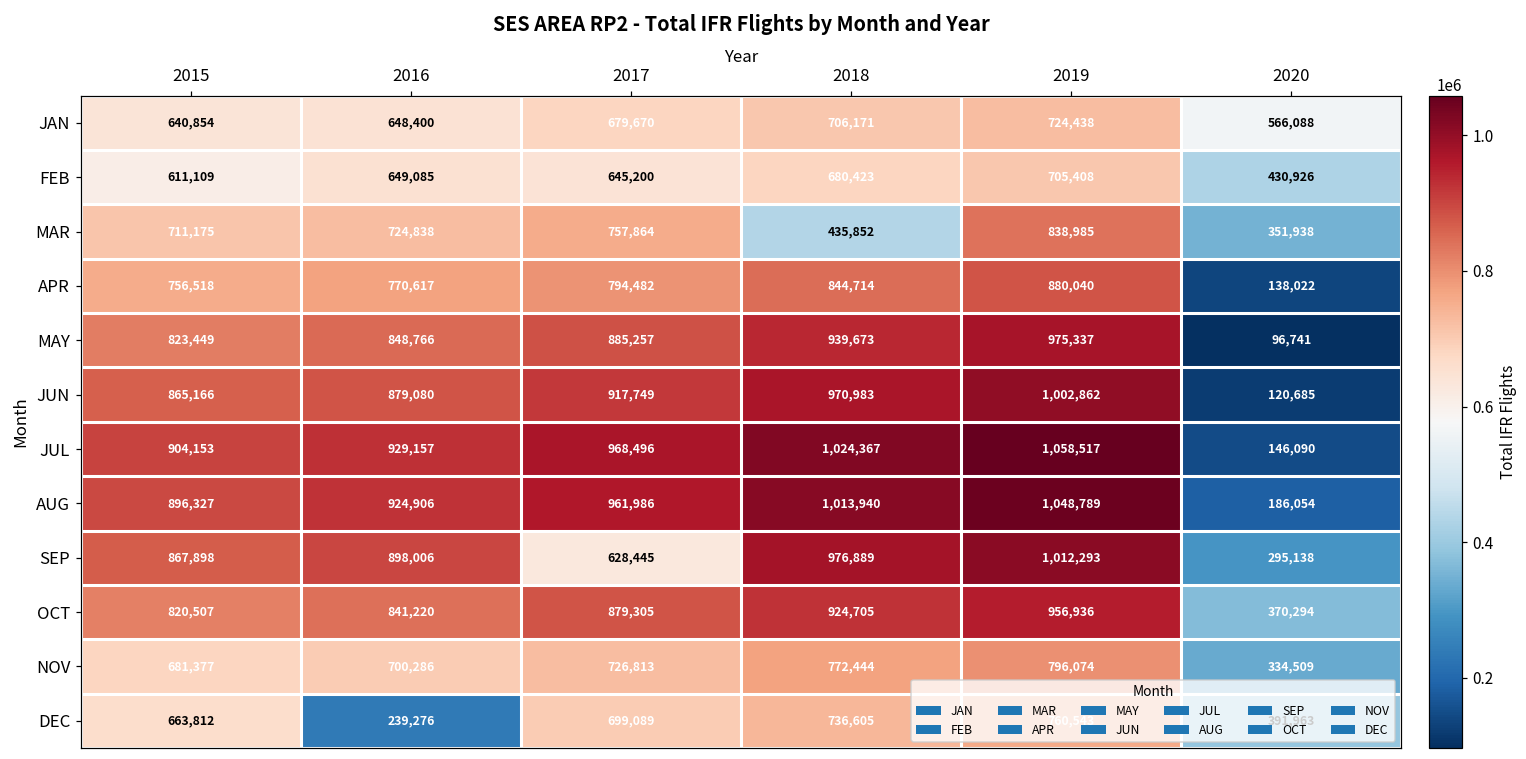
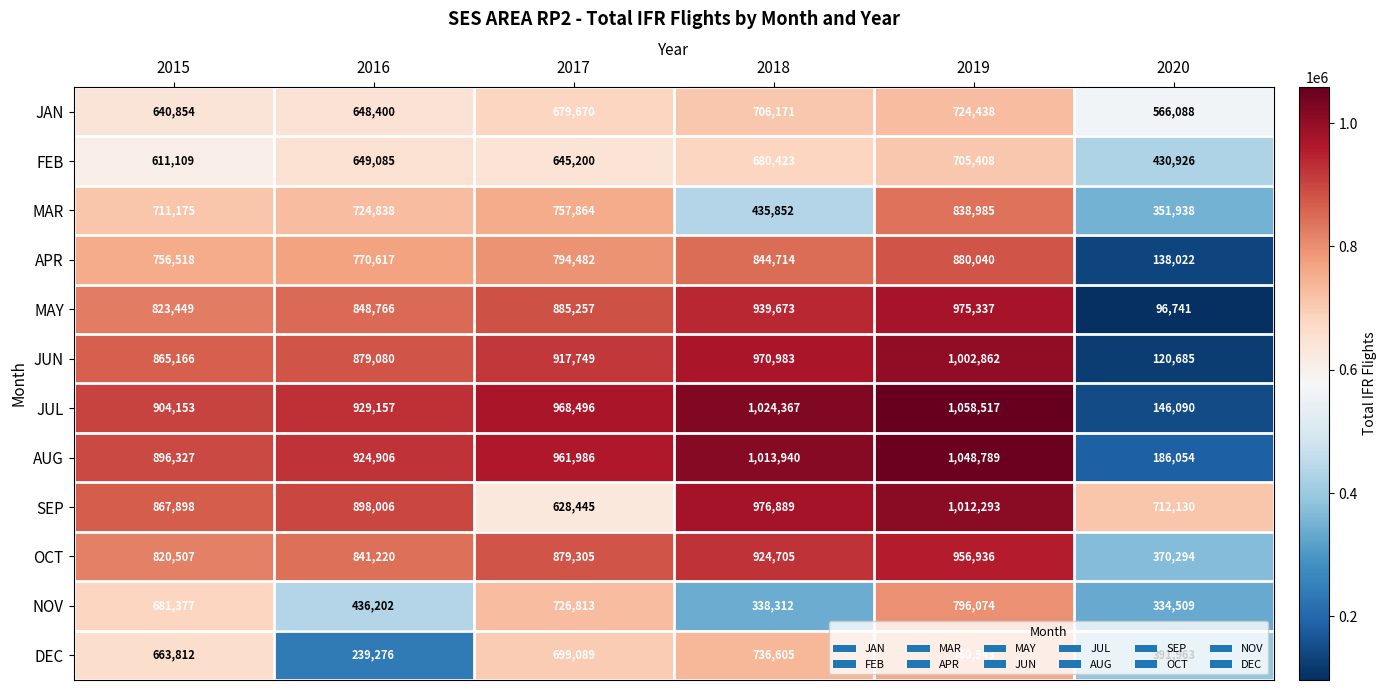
SEP, 2020: 295,138 -> 712,130
NOV, 2016: 700,286 -> 436,202
NOV, 2018: 772,444 -> 338,312
